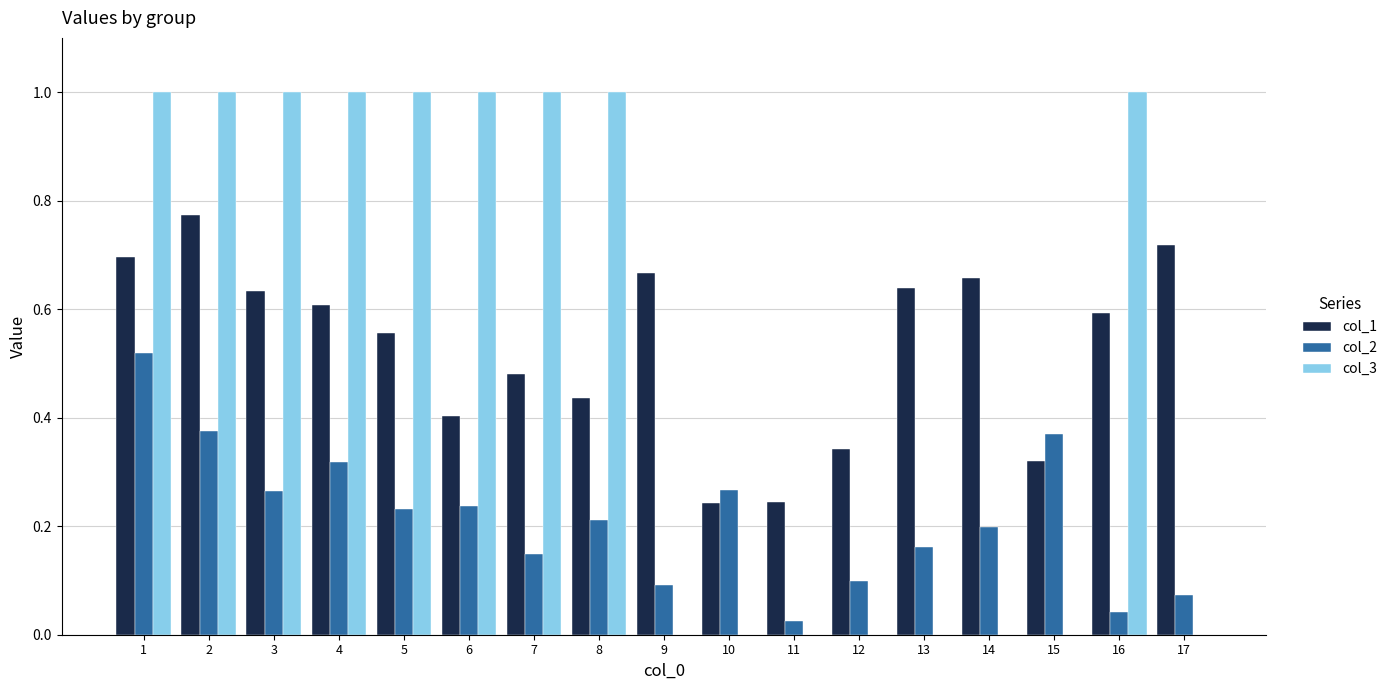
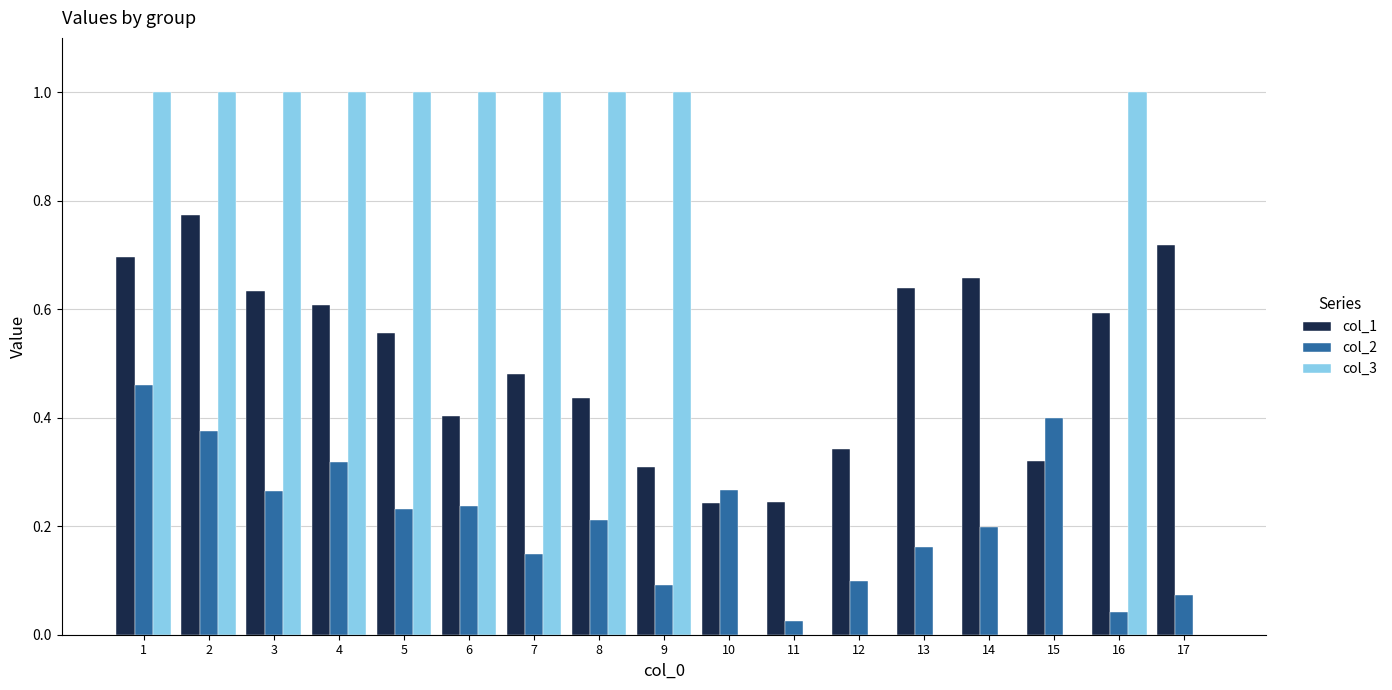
col_2, 1: 0.52 -> 0.46
col_1, 9: 0.67 -> 0.31
col_3, 9: 0 -> 1
col_2, 15: 0.37 -> 0.40
